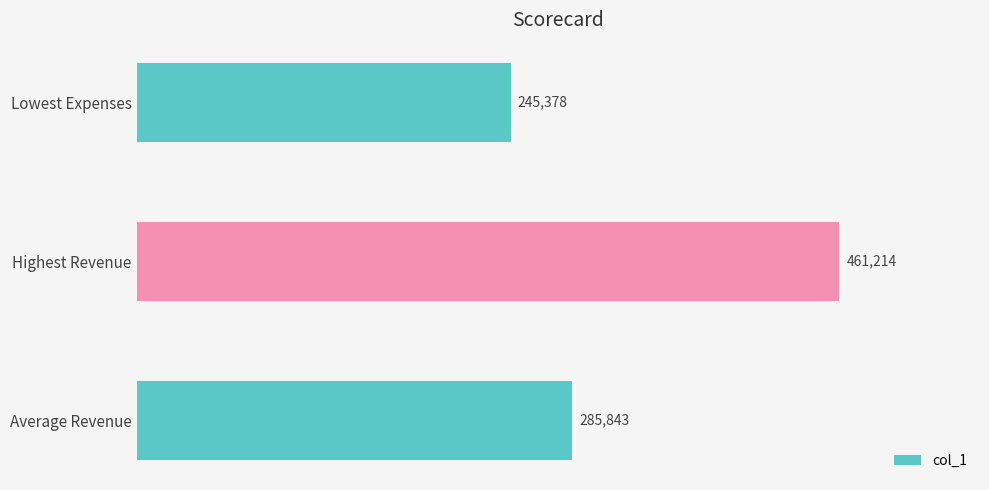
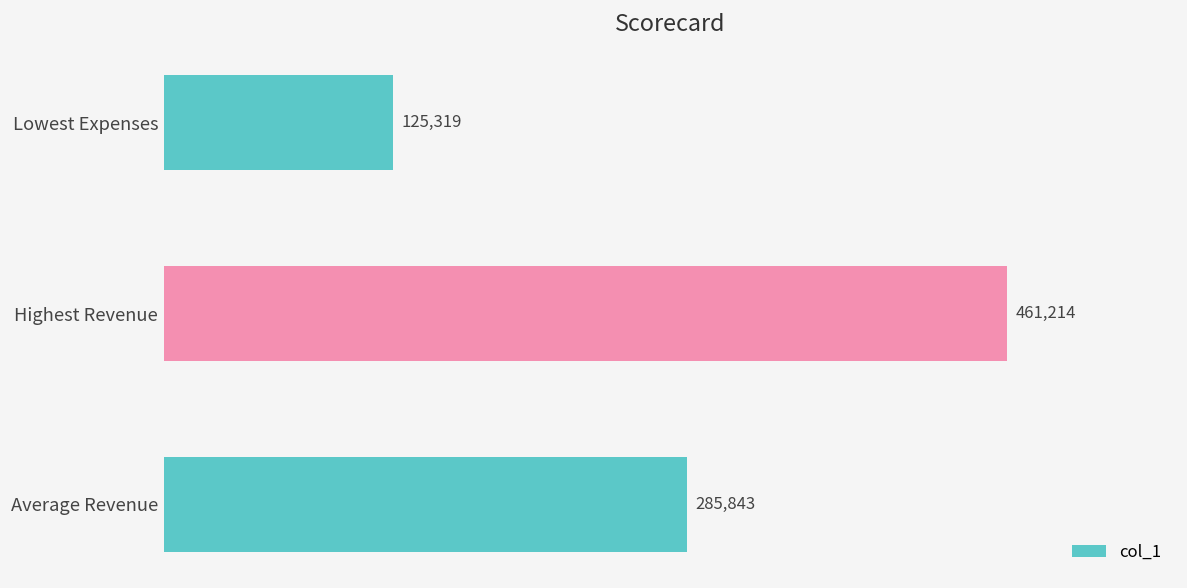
Lowest Expenses: 245,378 -> 125,319
